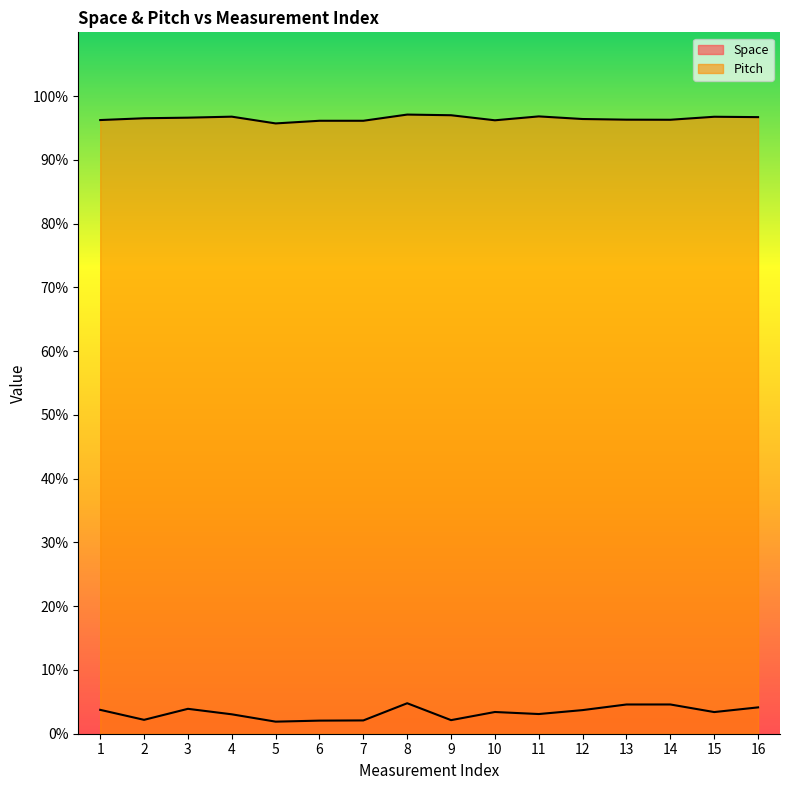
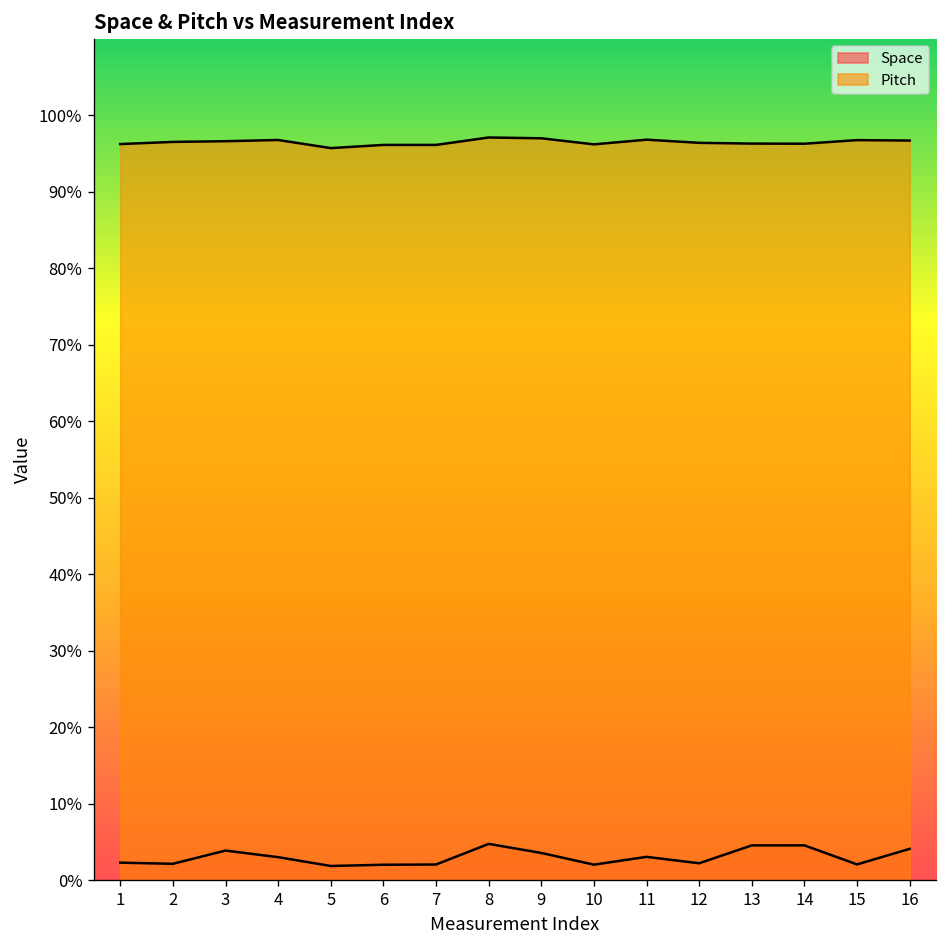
Space, 1: 4% -> 2%
Space, 9: 2% -> 4%
Space, 10: 3% -> 2%
Space, 12: 4% -> 2%
Space, 15: 3% -> 2%
